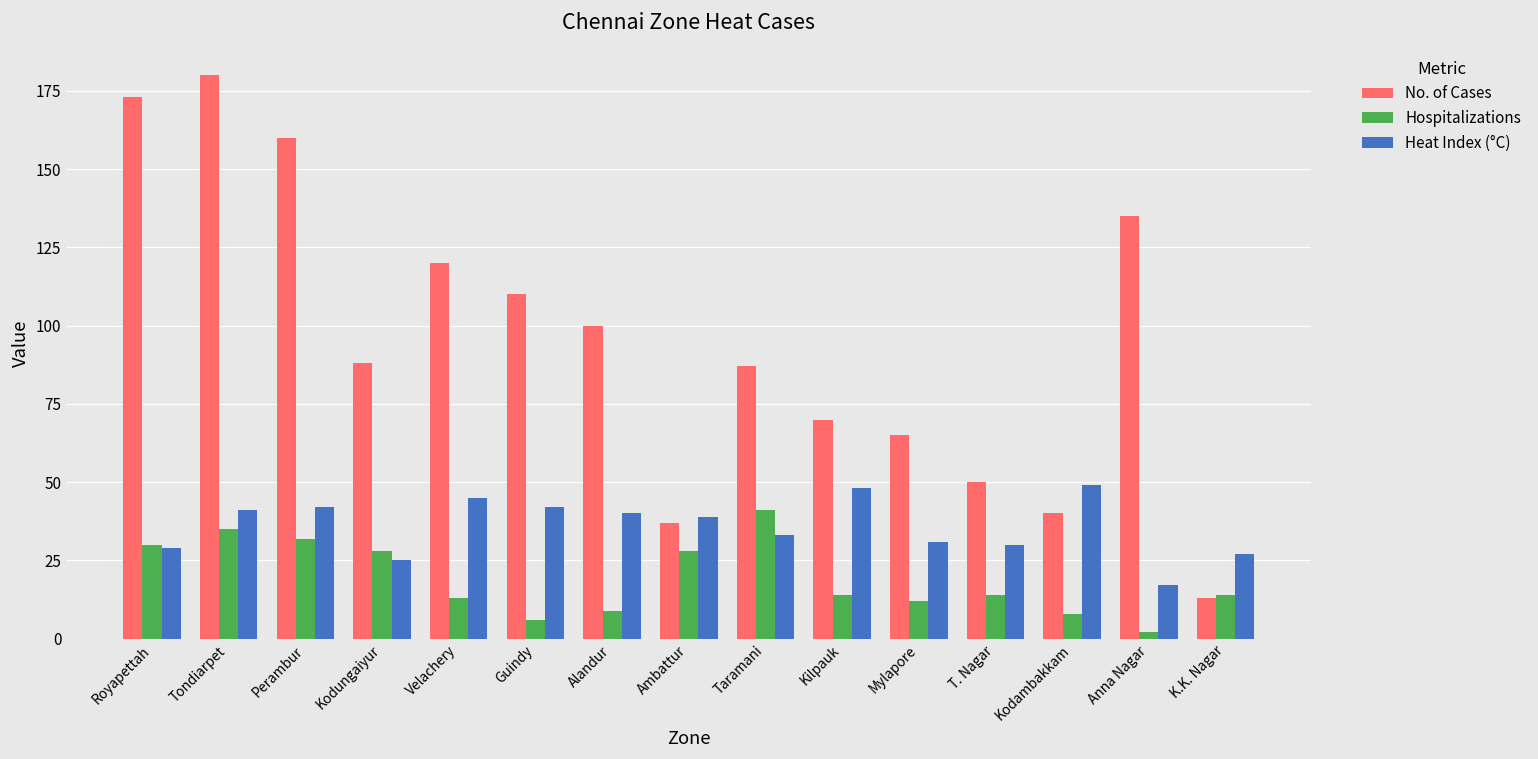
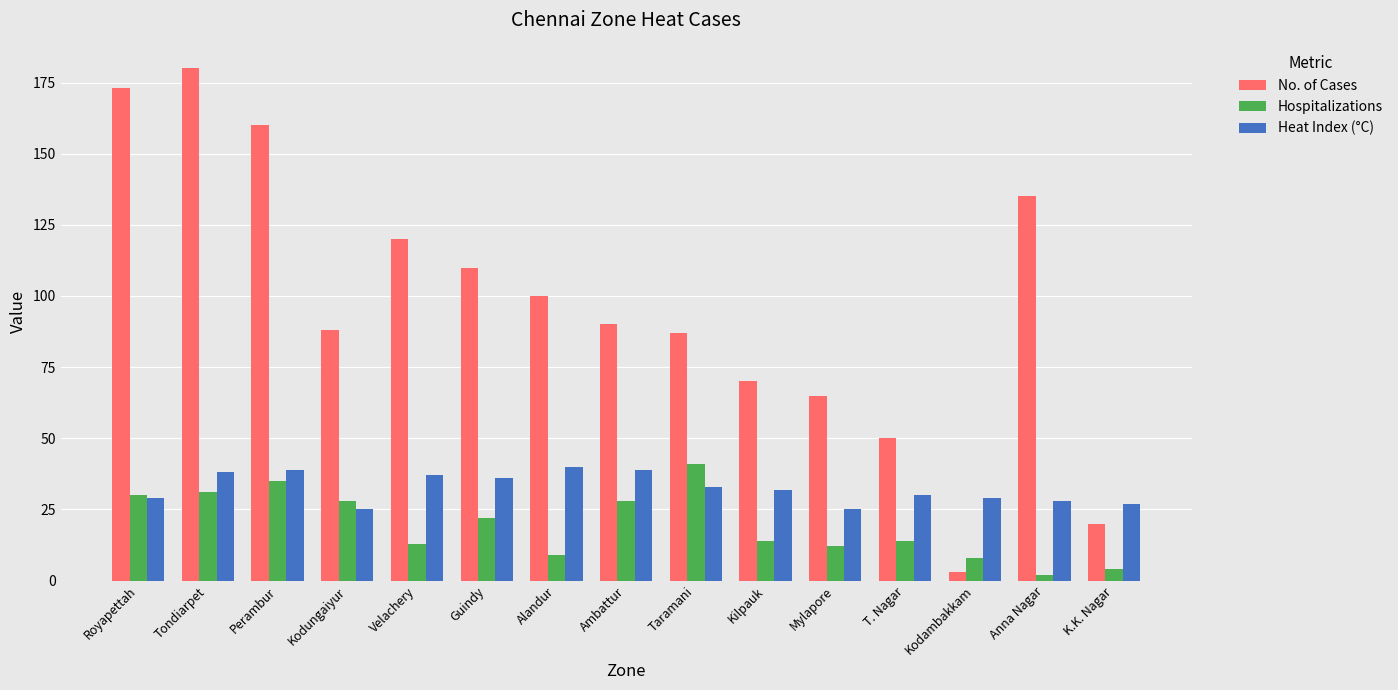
Hospitalizations, Tondiarpet: 35 -> 31
Heat Index (°C), Tondiarpet: 41 -> 38
Hospitalizations, Perambur: 32 -> 35
Heat Index (°C), Perambur: 42 -> 39
Heat Index (°C), Velachery: 45 -> 37
Hospitalizations, Guindy: 6 -> 22
Heat Index (°C), Guindy: 42 -> 36
No. of Cases, Ambattur: 37 -> 90
Heat Index (°C), Kilpauk: 48 -> 32
Heat Index (°C), Mylapore: 31 -> 25
No. of Cases, Kodambakkam: 40 -> 3
Heat Index (°C), Kodambakkam: 49 -> 29
Heat Index (°C), Anna Nagar: 17 -> 28
No. of Cases, K.K. Nagar: 13 -> 20
Hospitalizations, K.K. Nagar: 14 -> 4
